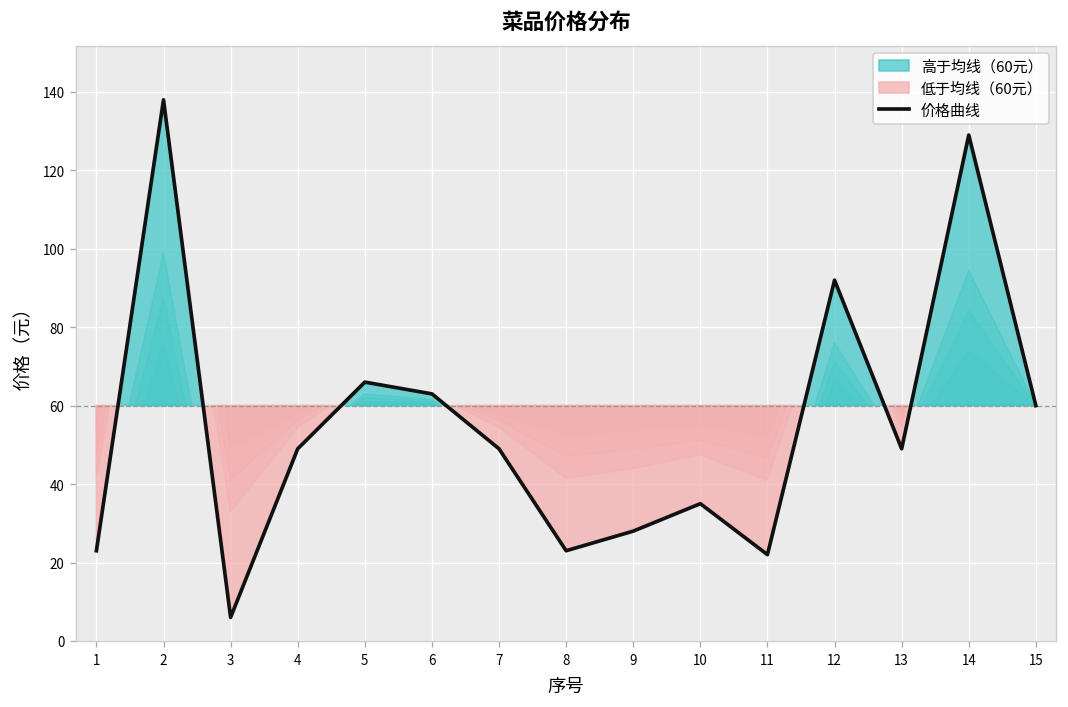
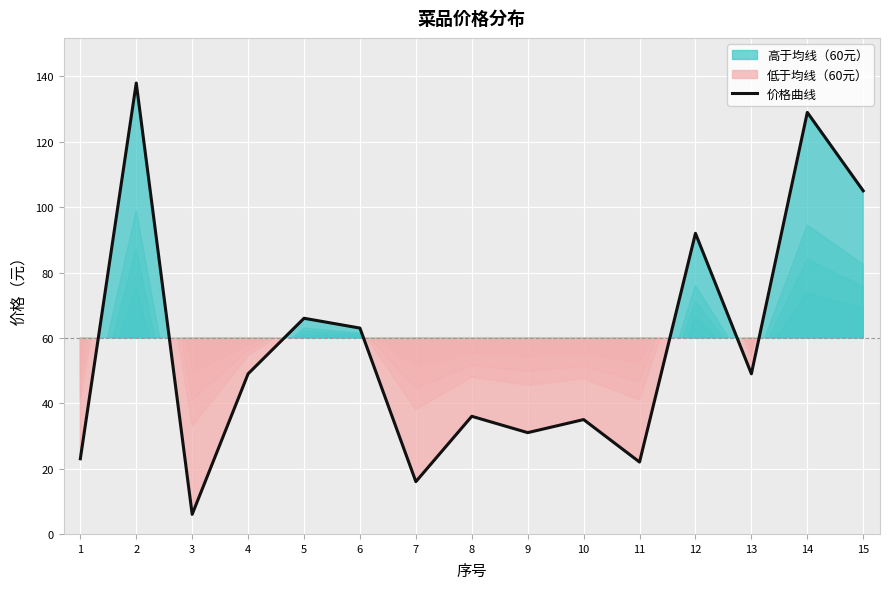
7: 49 -> 16
8: 23 -> 36
9: 28 -> 31
15: 60 -> 105
